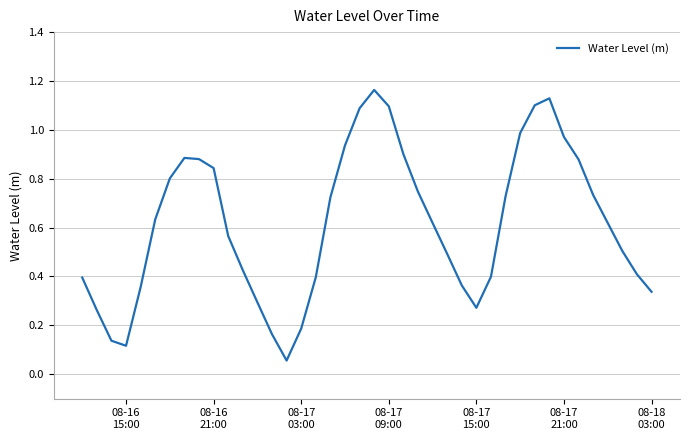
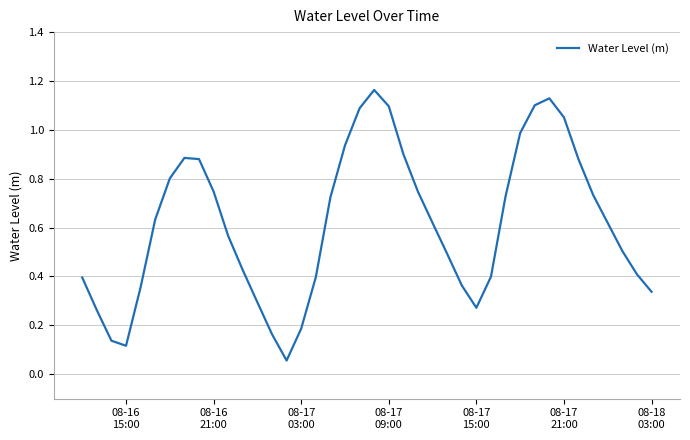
08-16 21:00: 0.84 -> 0.75
08-17 21:00: 0.97 -> 1.05
